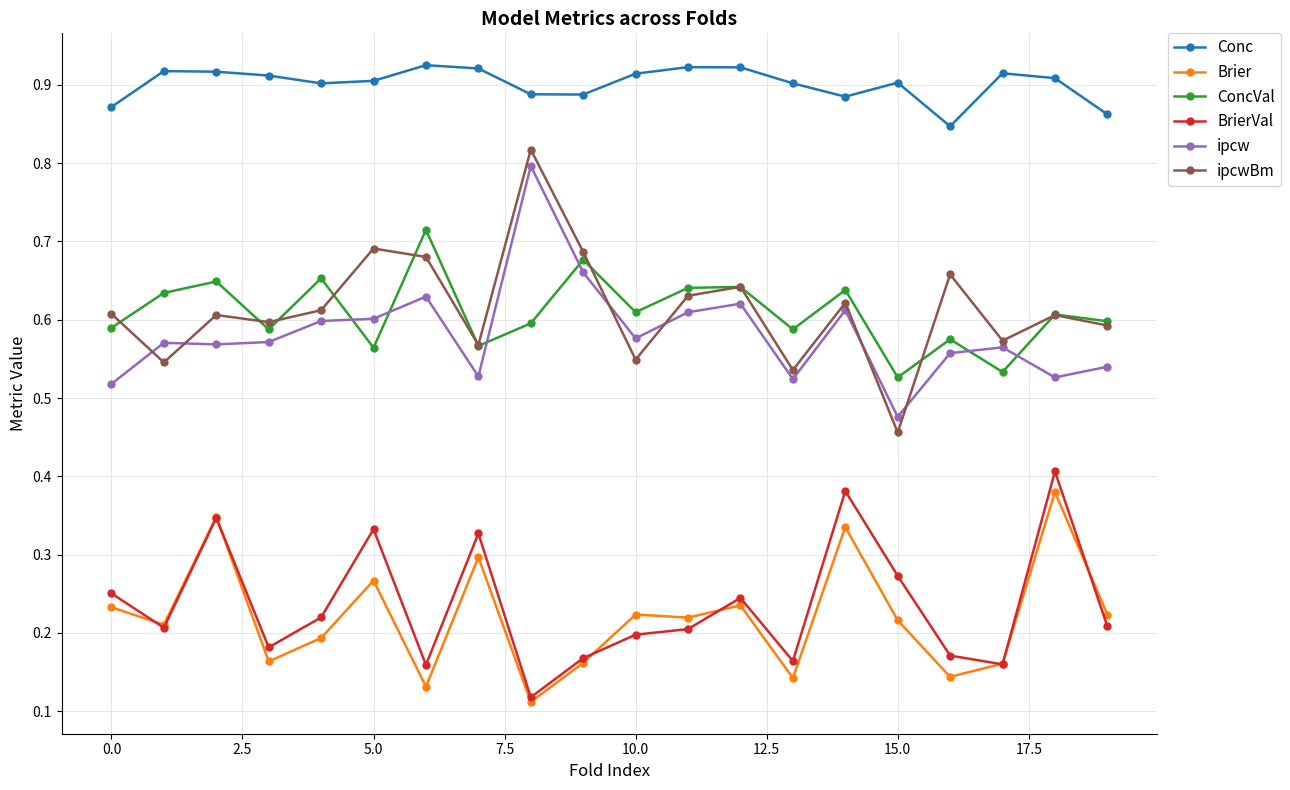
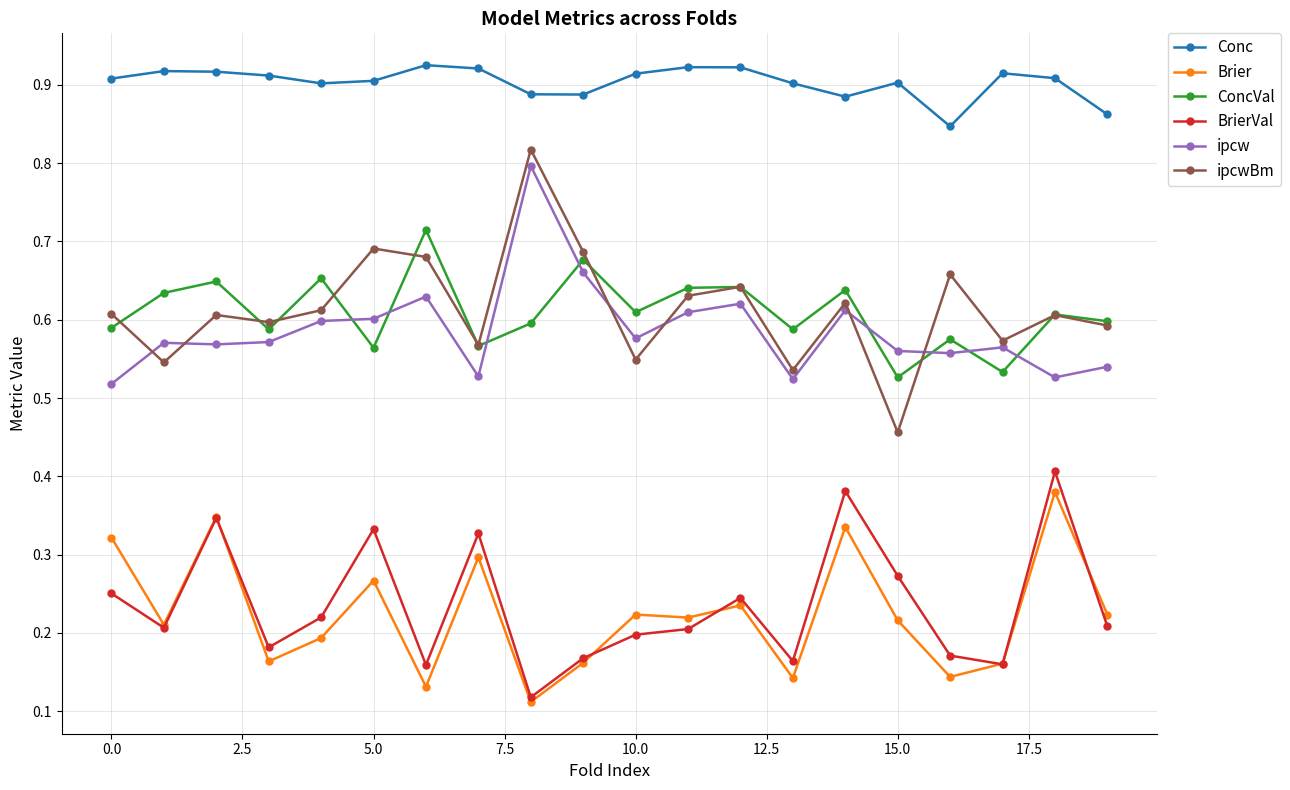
Conc, 0.0: 0.87 -> 0.91
Brier, 0.0: 0.23 -> 0.32
ipcw, 15.0: 0.48 -> 0.56
